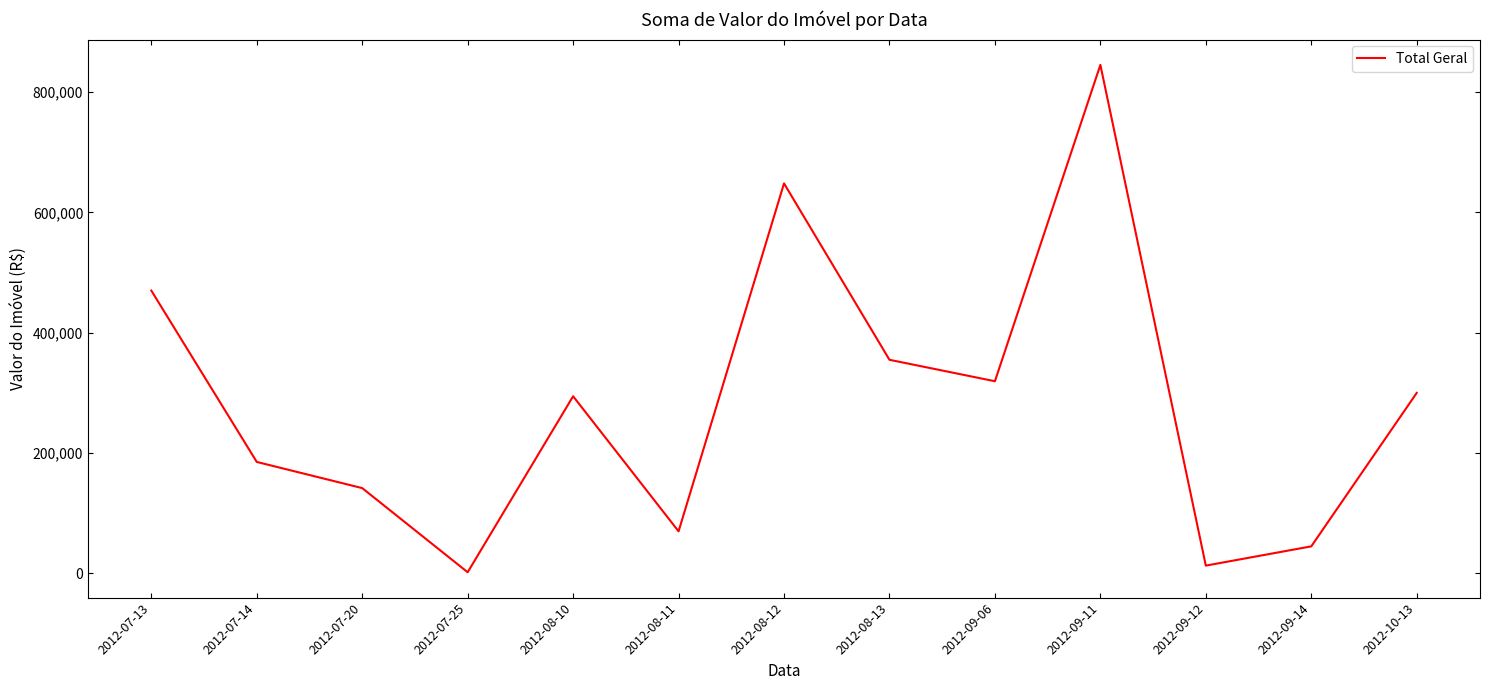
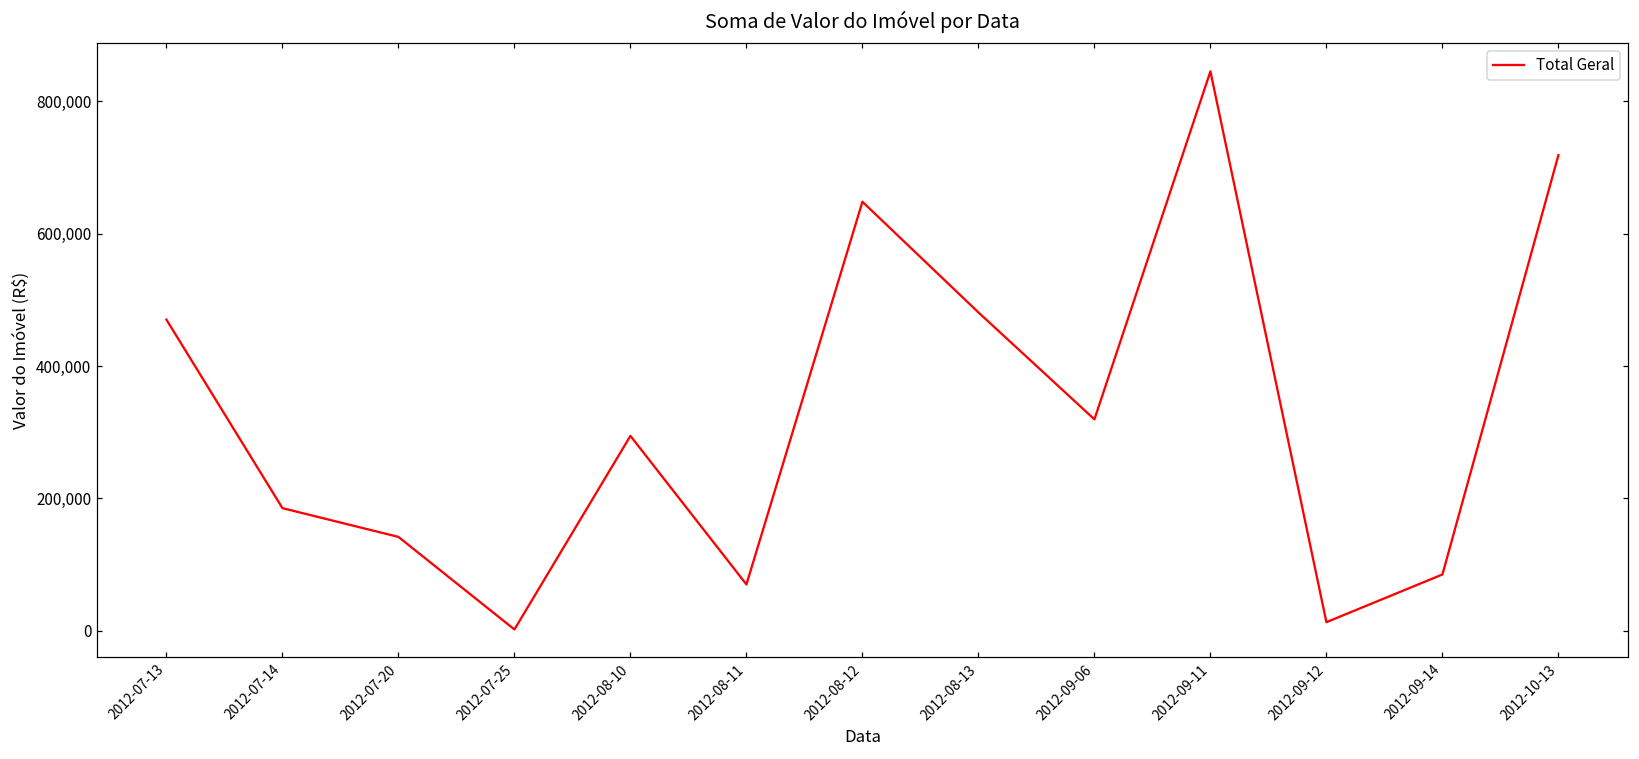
2012-08-13: 360,000 -> 480,000
2012-09-14: 50,000 -> 90,000
2012-10-13: 300,000 -> 720,000
